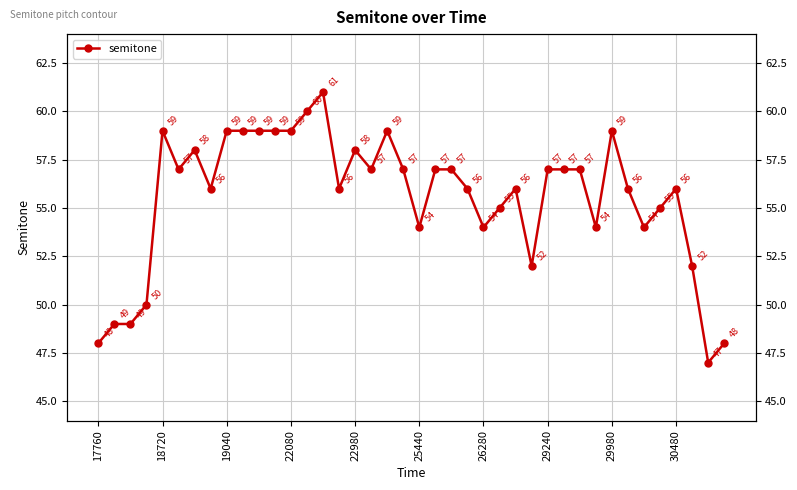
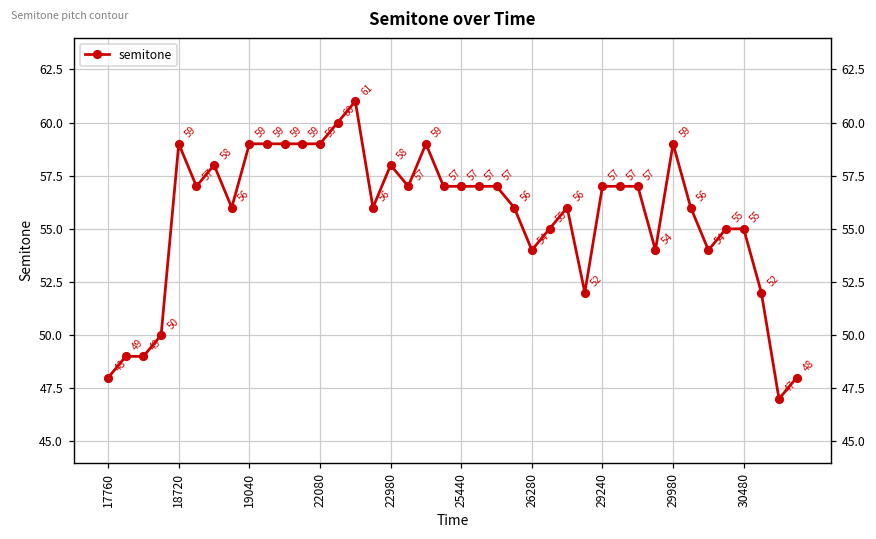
25440: 54 -> 57
30480: 56 -> 55
